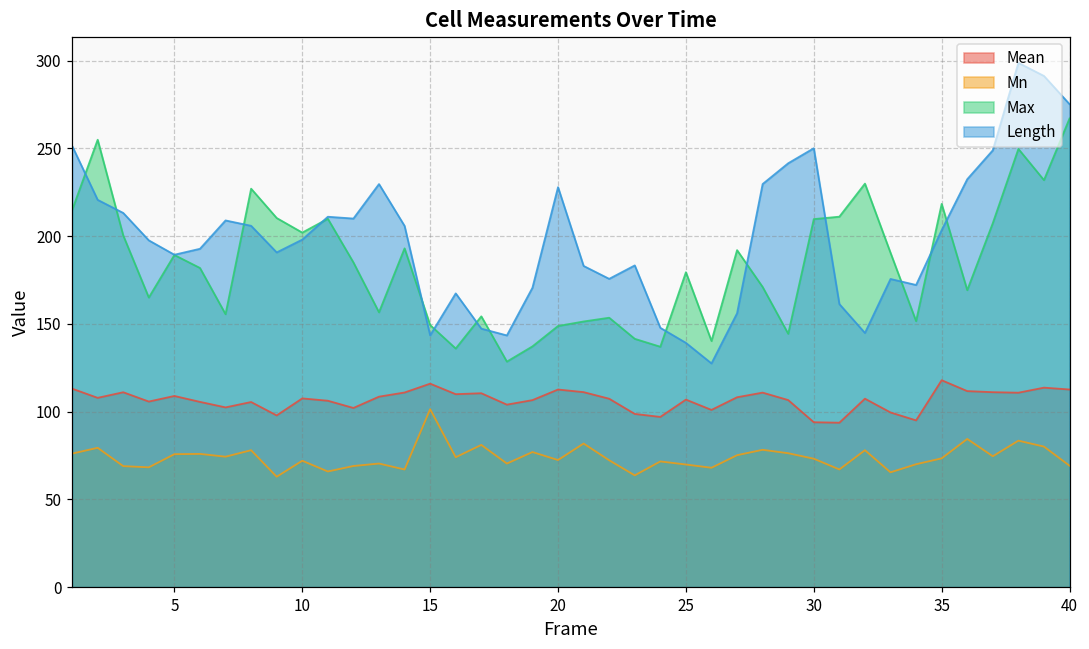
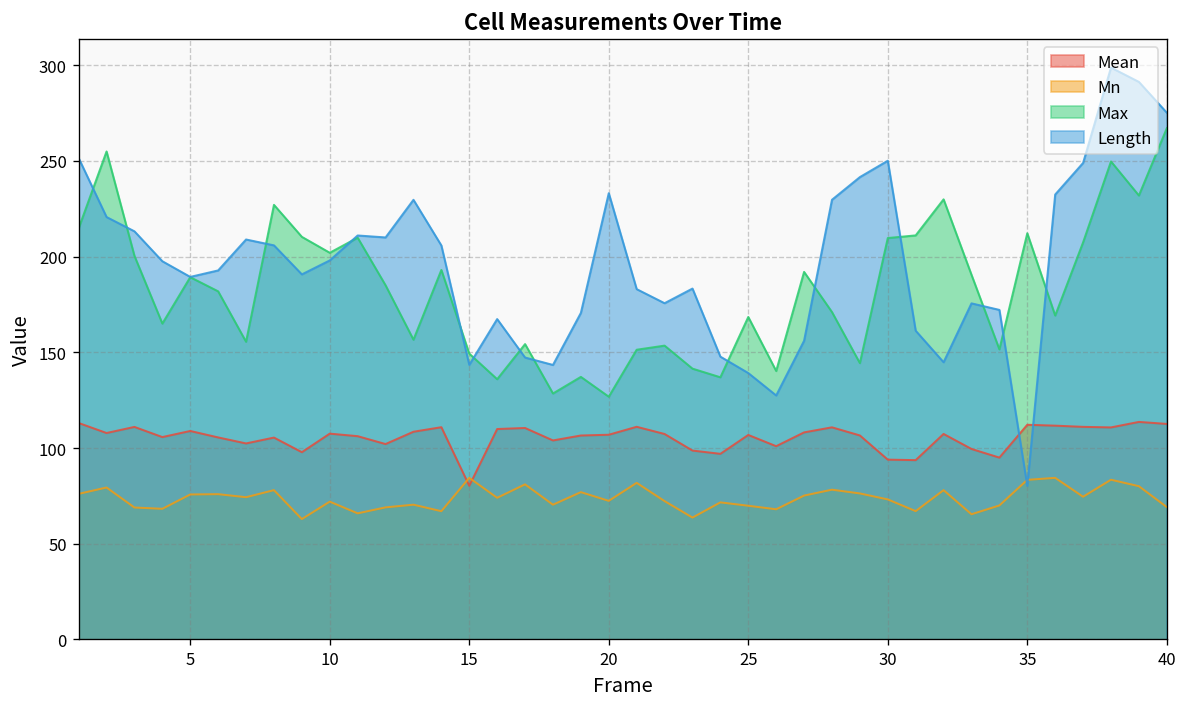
Mean, 15: 116 -> 80
Mn, 15: 101 -> 84
Mean, 20: 113 -> 107
Max, 20: 149 -> 127
Length, 20: 228 -> 233
Max, 25: 179 -> 168
Mean, 35: 118 -> 112
Mn, 35: 73 -> 83
Max, 35: 218 -> 212
Length, 35: 203 -> 80
